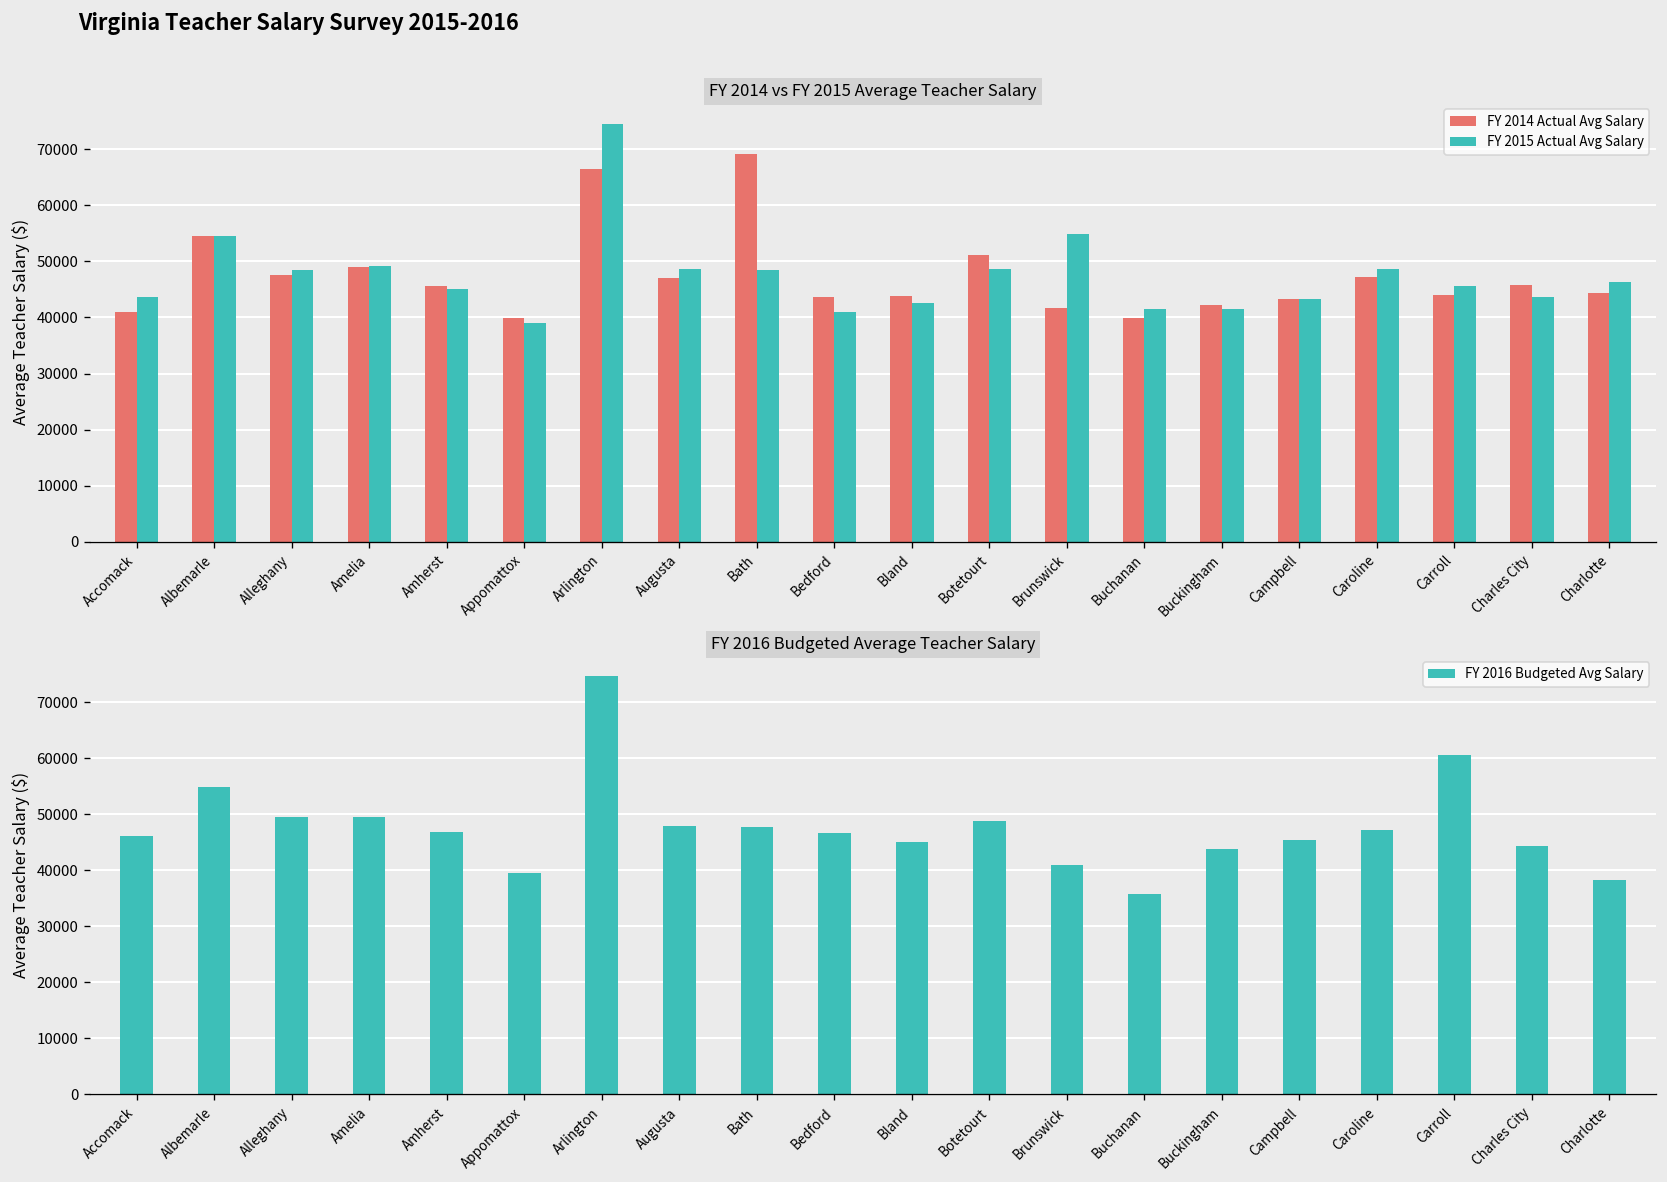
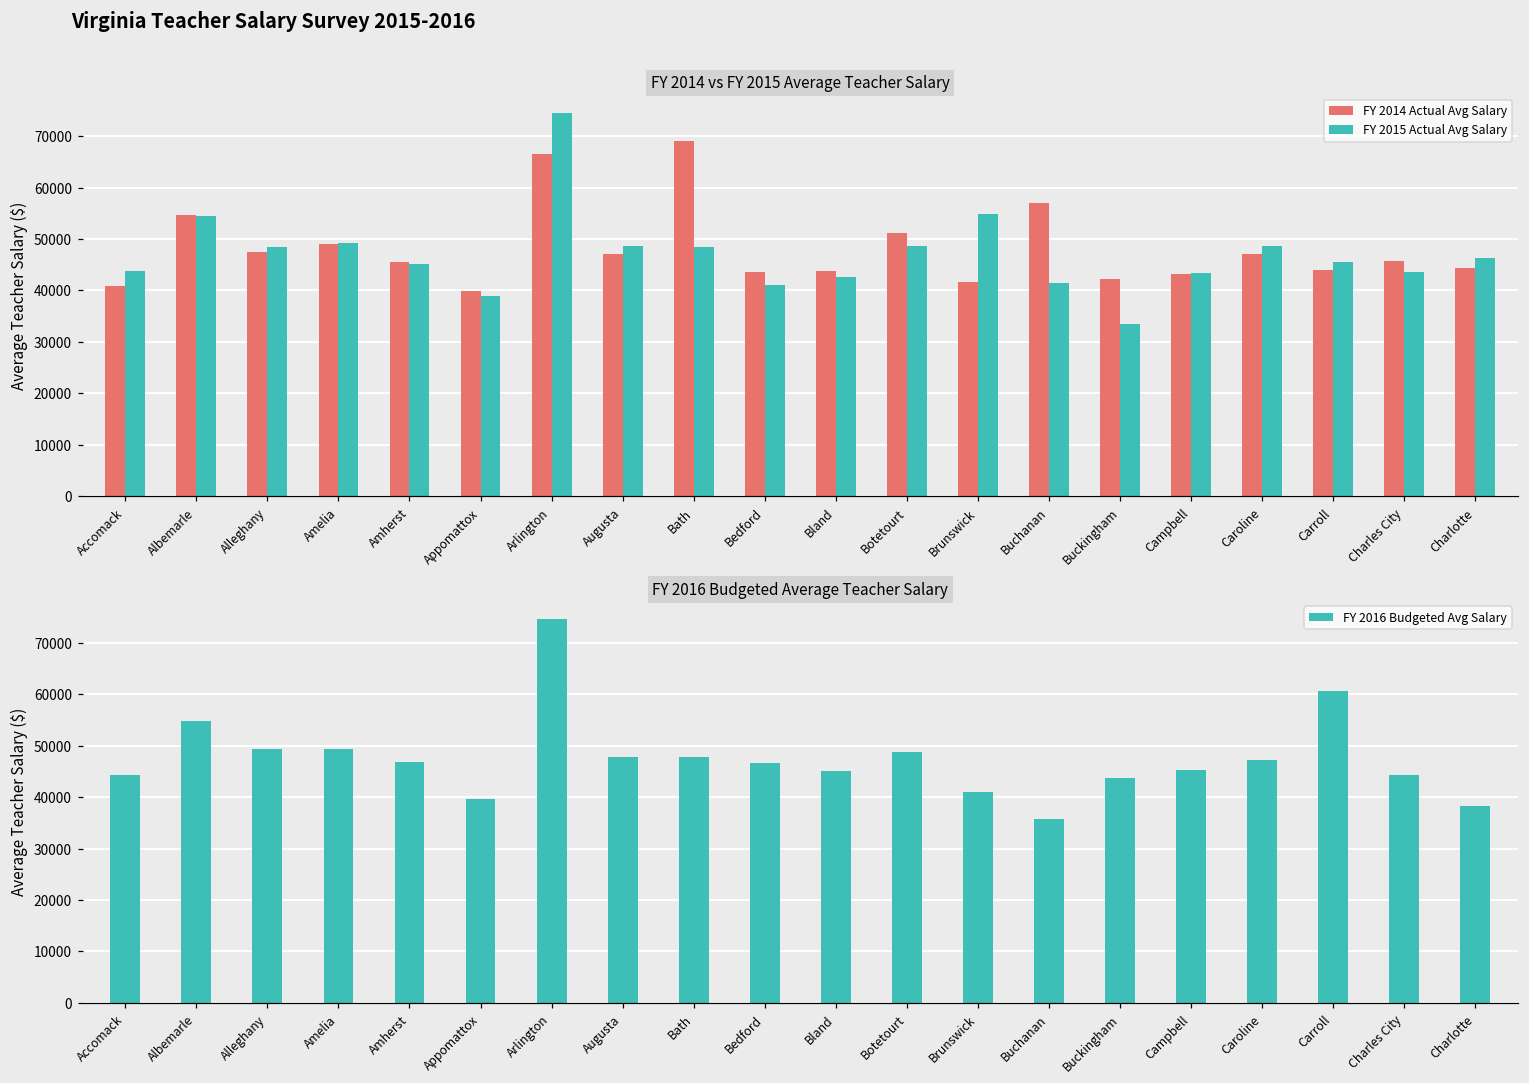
FY 2014 vs FY 2015 Average Teacher Salary, FY 2014 Actual Avg Salary, Buchanan: 40000 -> 57000
FY 2014 vs FY 2015 Average Teacher Salary, FY 2015 Actual Avg Salary, Buckingham: 41000 -> 33000
FY 2016 Budgeted Average Teacher Salary, Accomack: 46000 -> 44000
